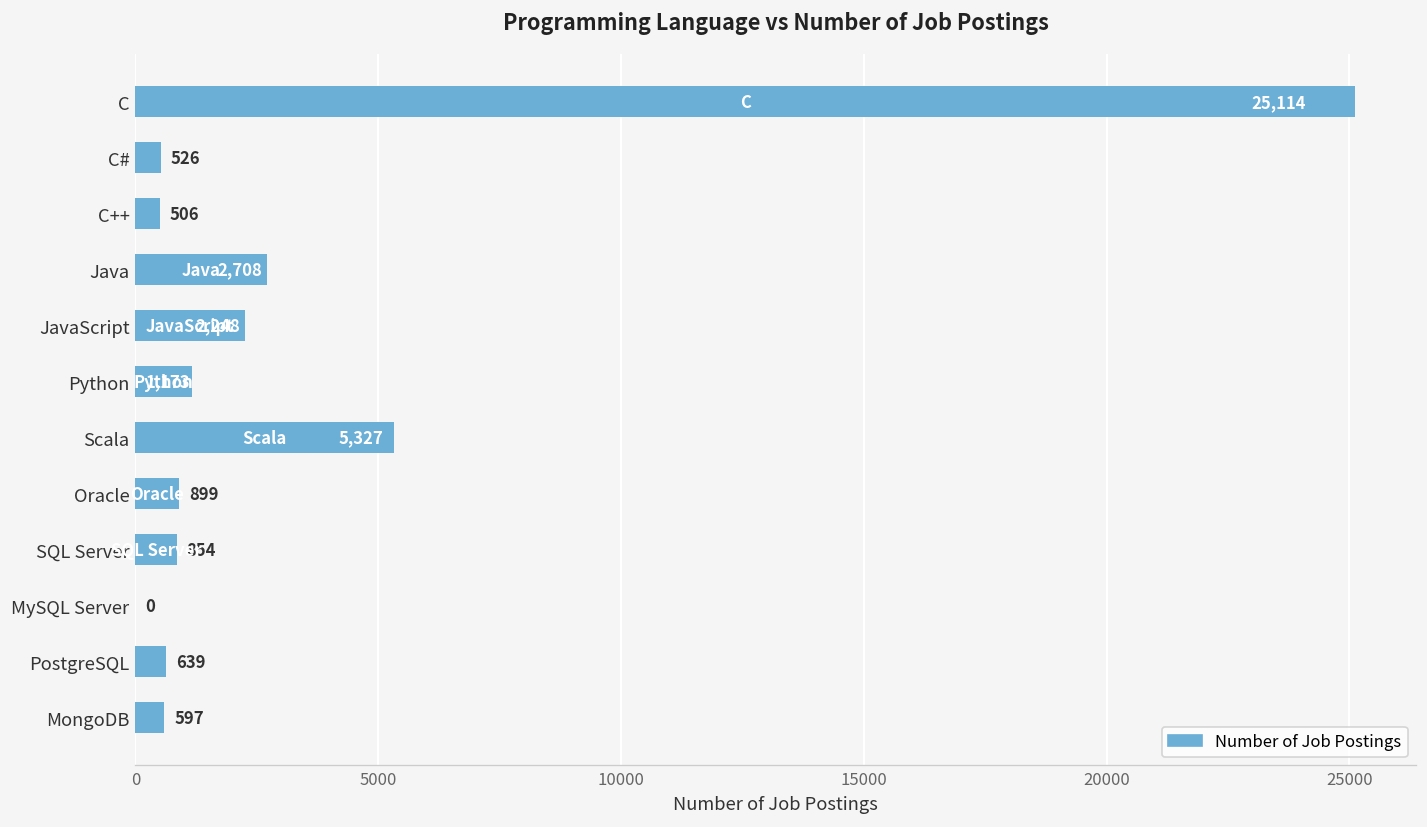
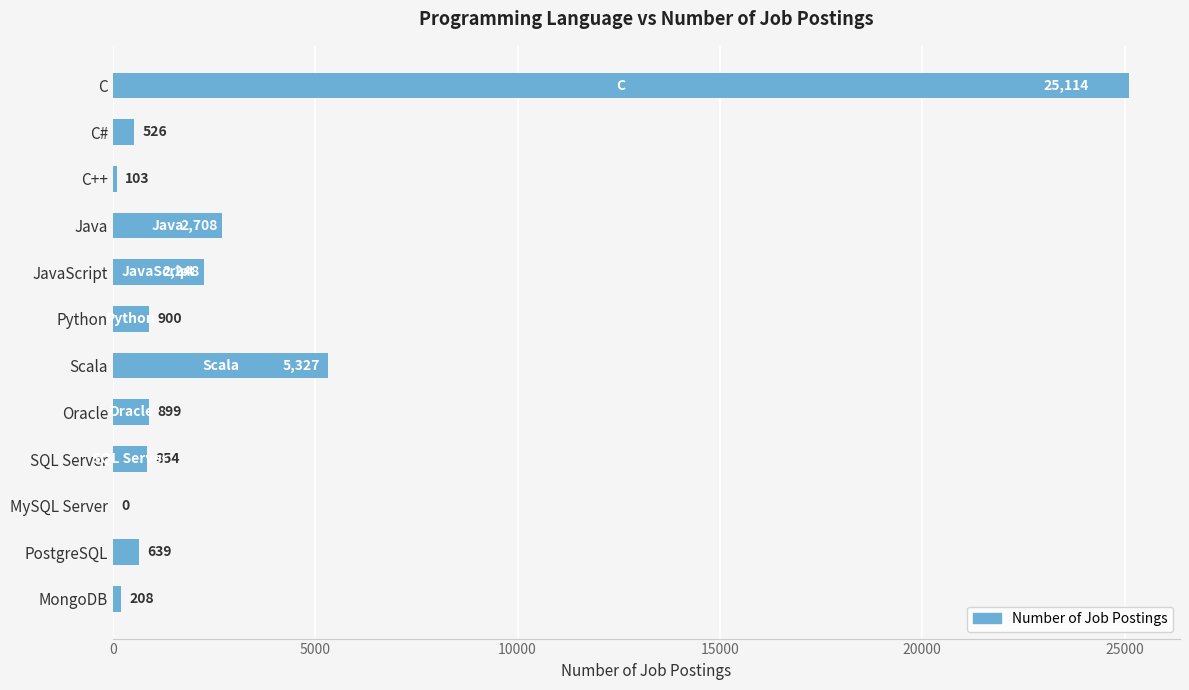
C++: 506 -> 103
Python: 1,173 -> 900
MongoDB: 597 -> 208
